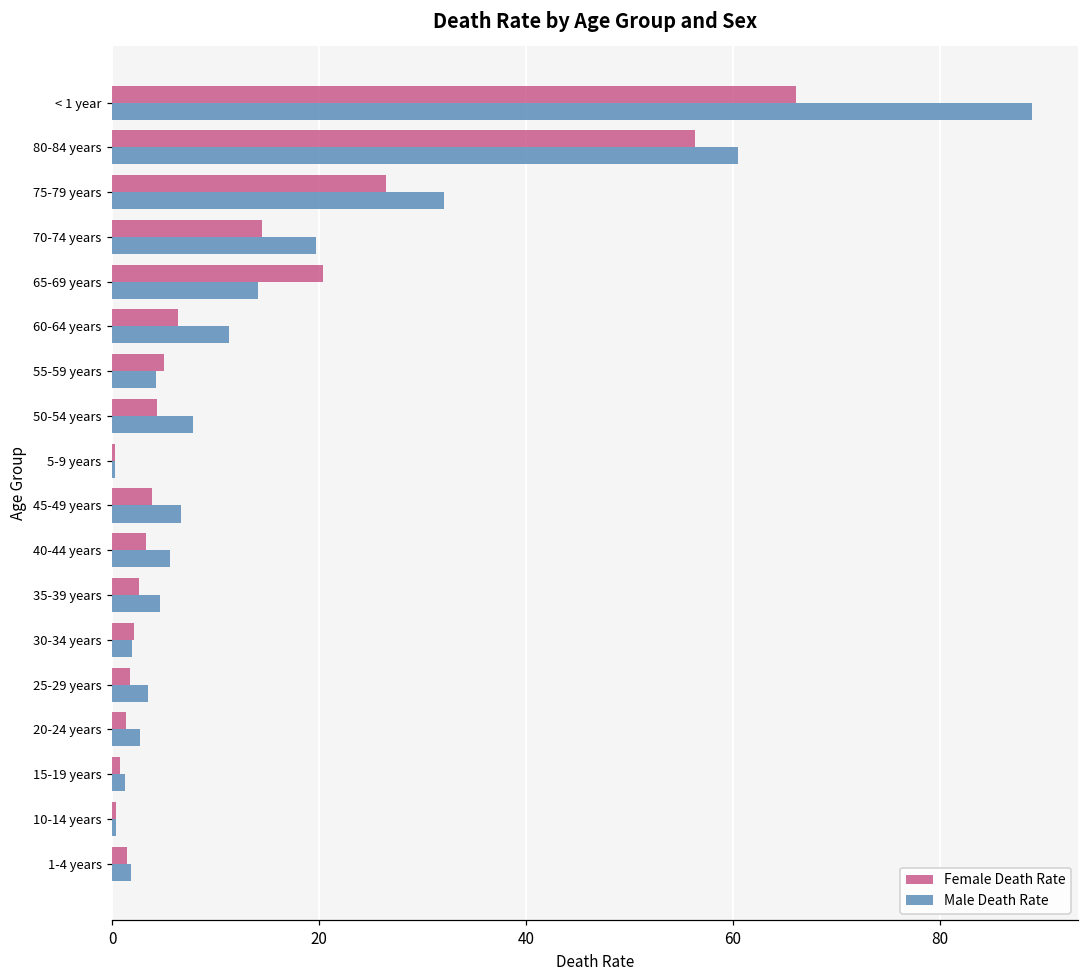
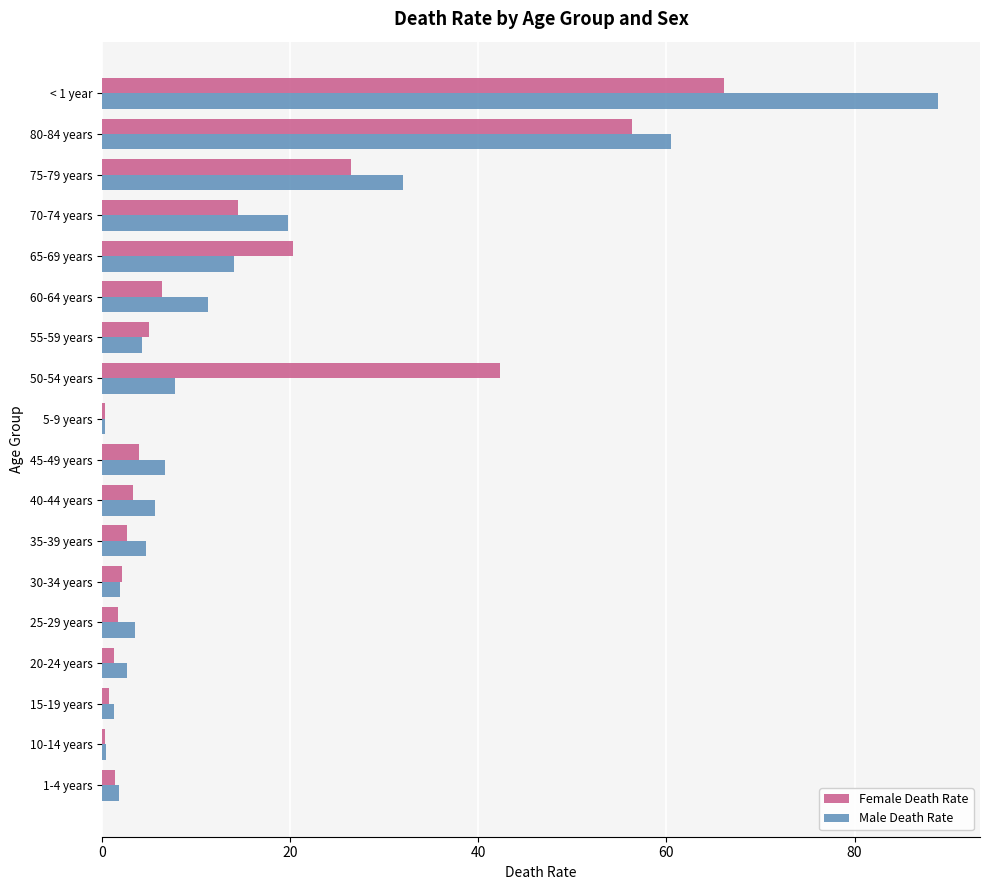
Female Death Rate, 50-54 years: 4 -> 42
